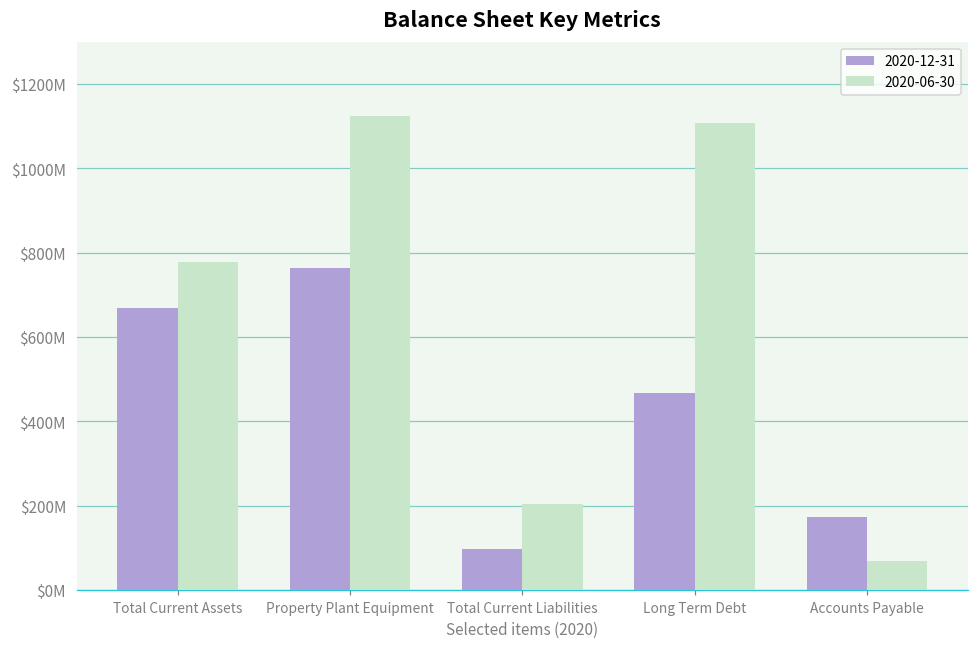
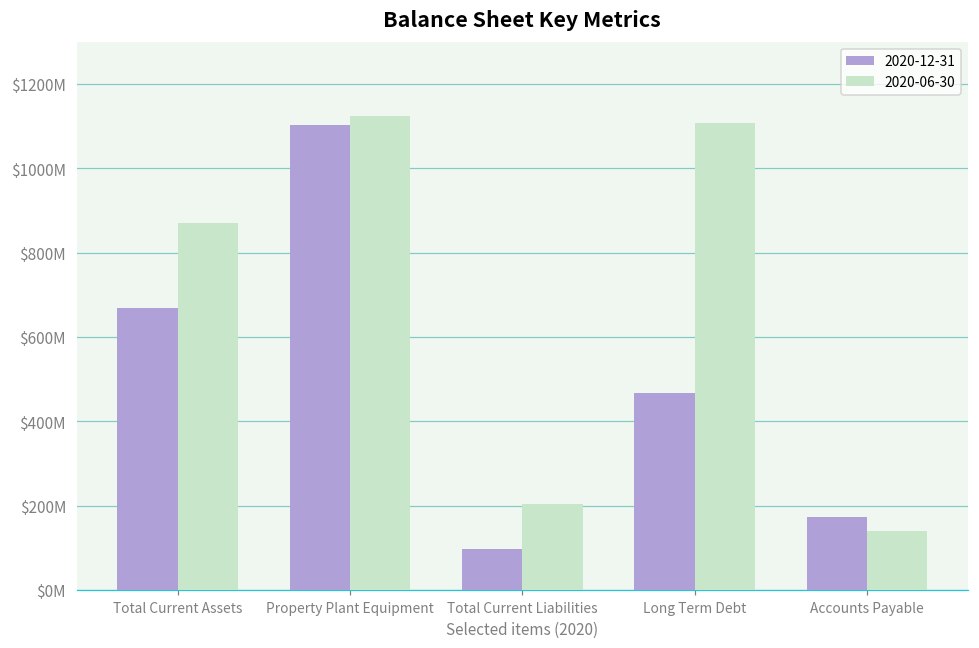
2020-06-30, Total Current Assets: $780000000 -> $870000000
2020-12-31, Property Plant Equipment: $760000000 -> $1100000000
2020-06-30, Accounts Payable: $70000000 -> $140000000
